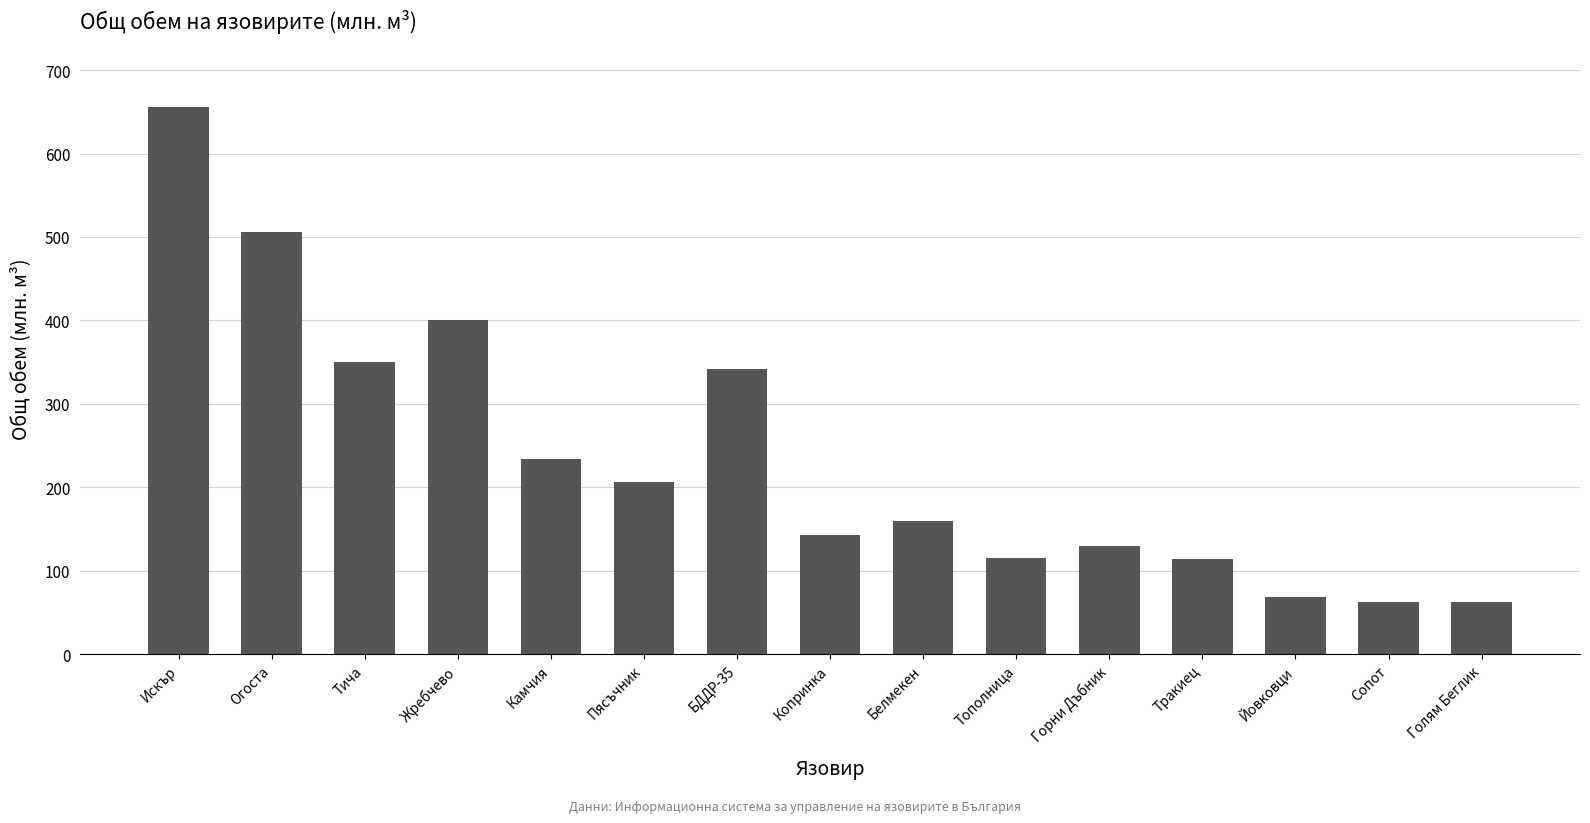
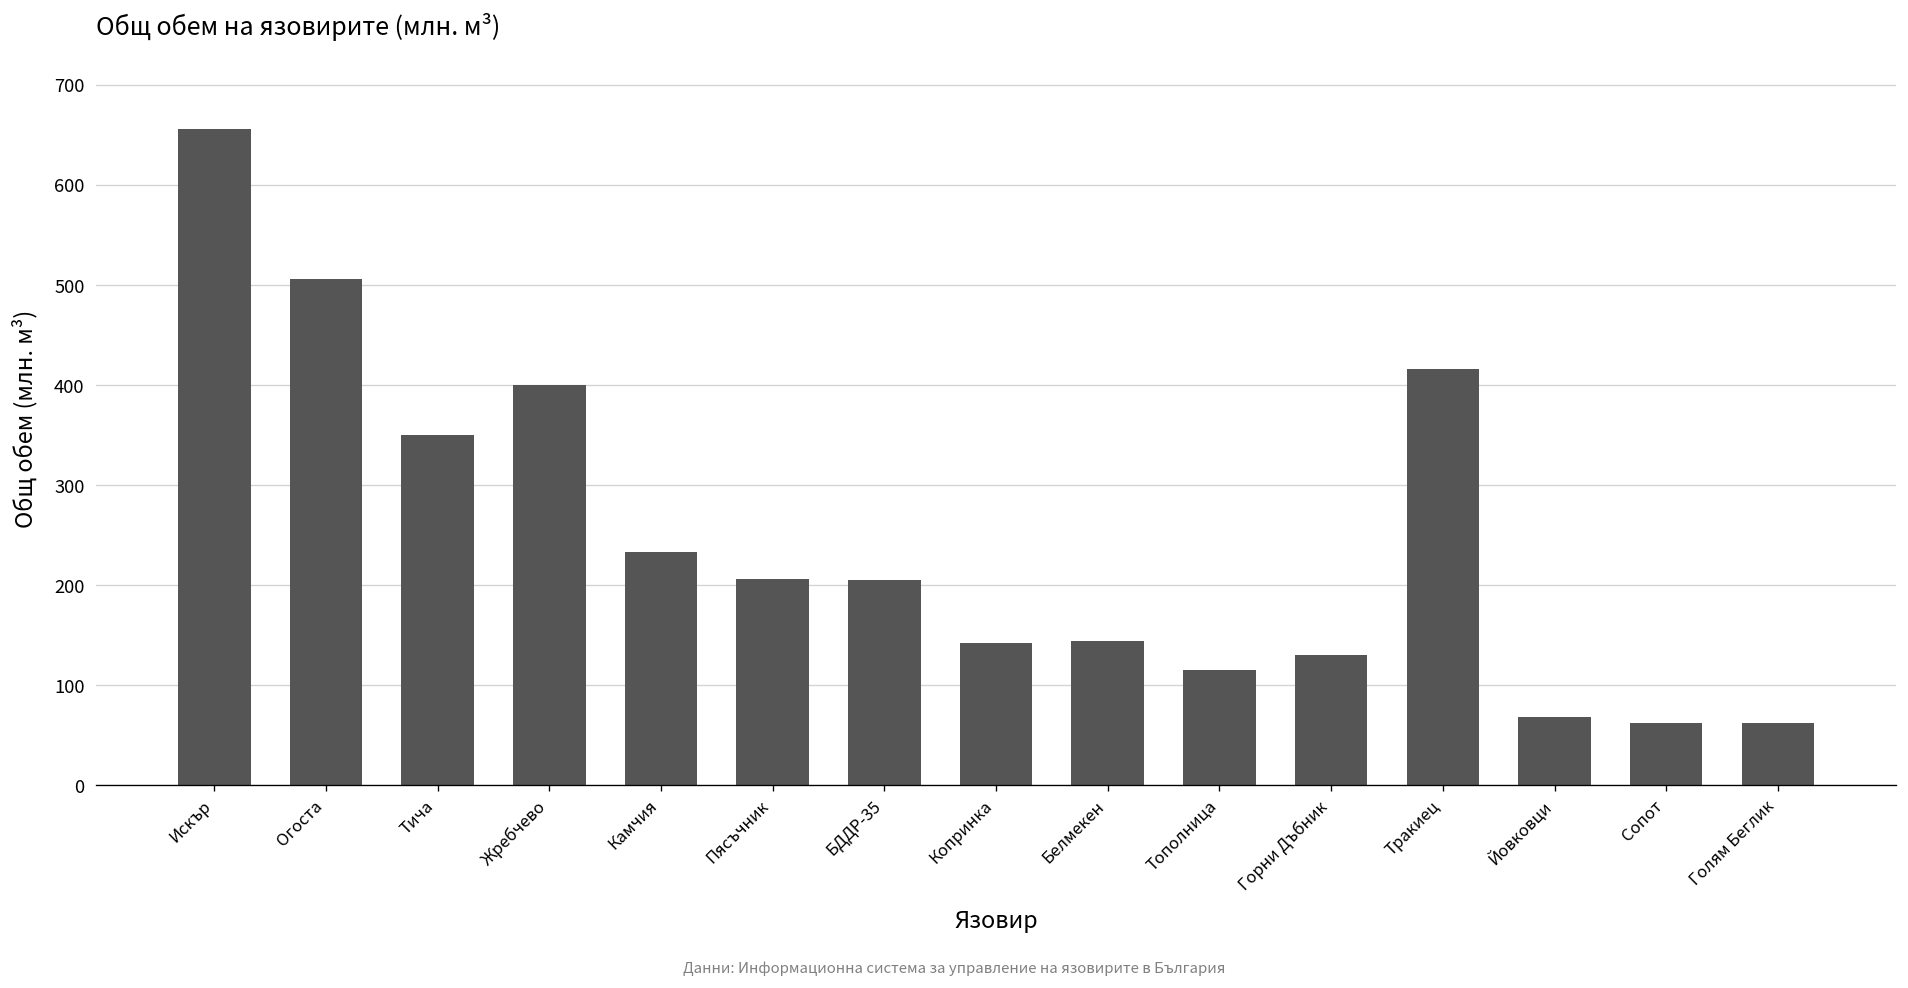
БДДР-35: 340 -> 210
Белмекен: 160 -> 140
Тракиец: 110 -> 420
